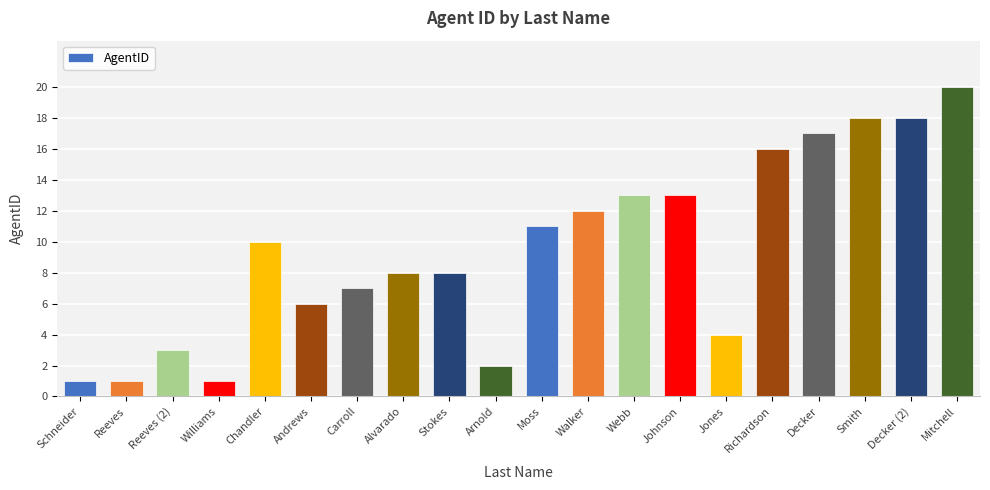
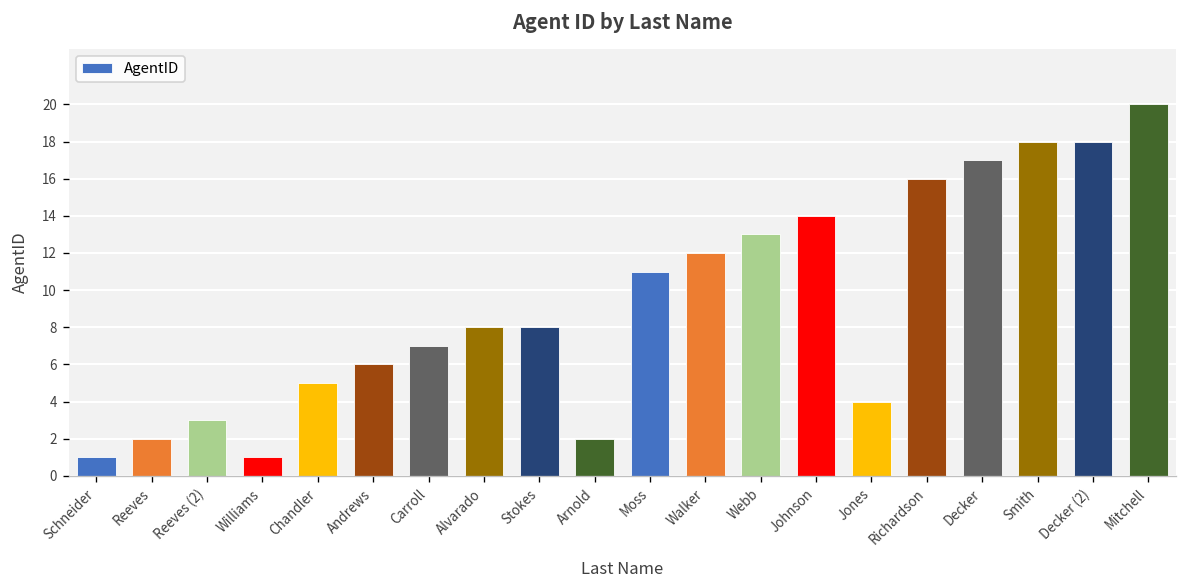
Reeves: 1 -> 2
Chandler: 10 -> 5
Johnson: 13 -> 14
